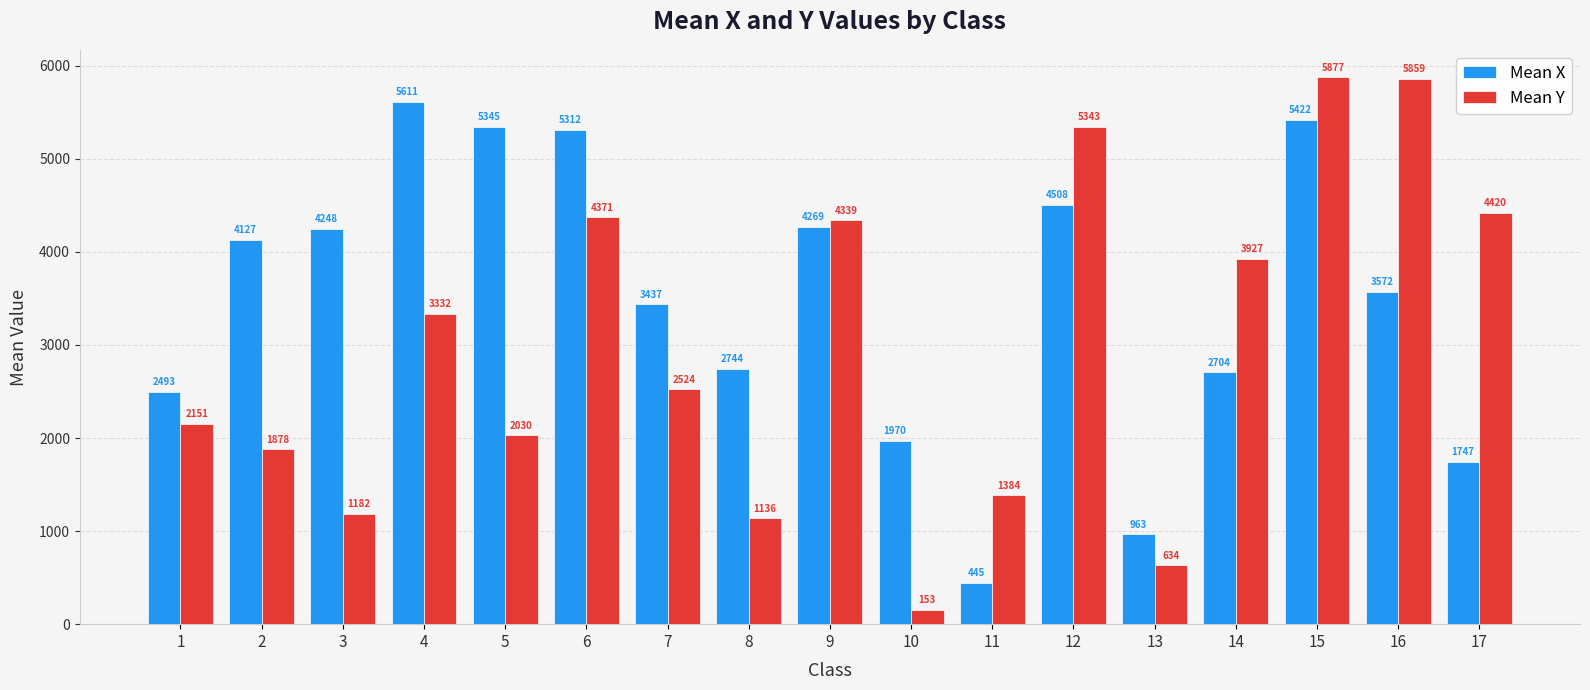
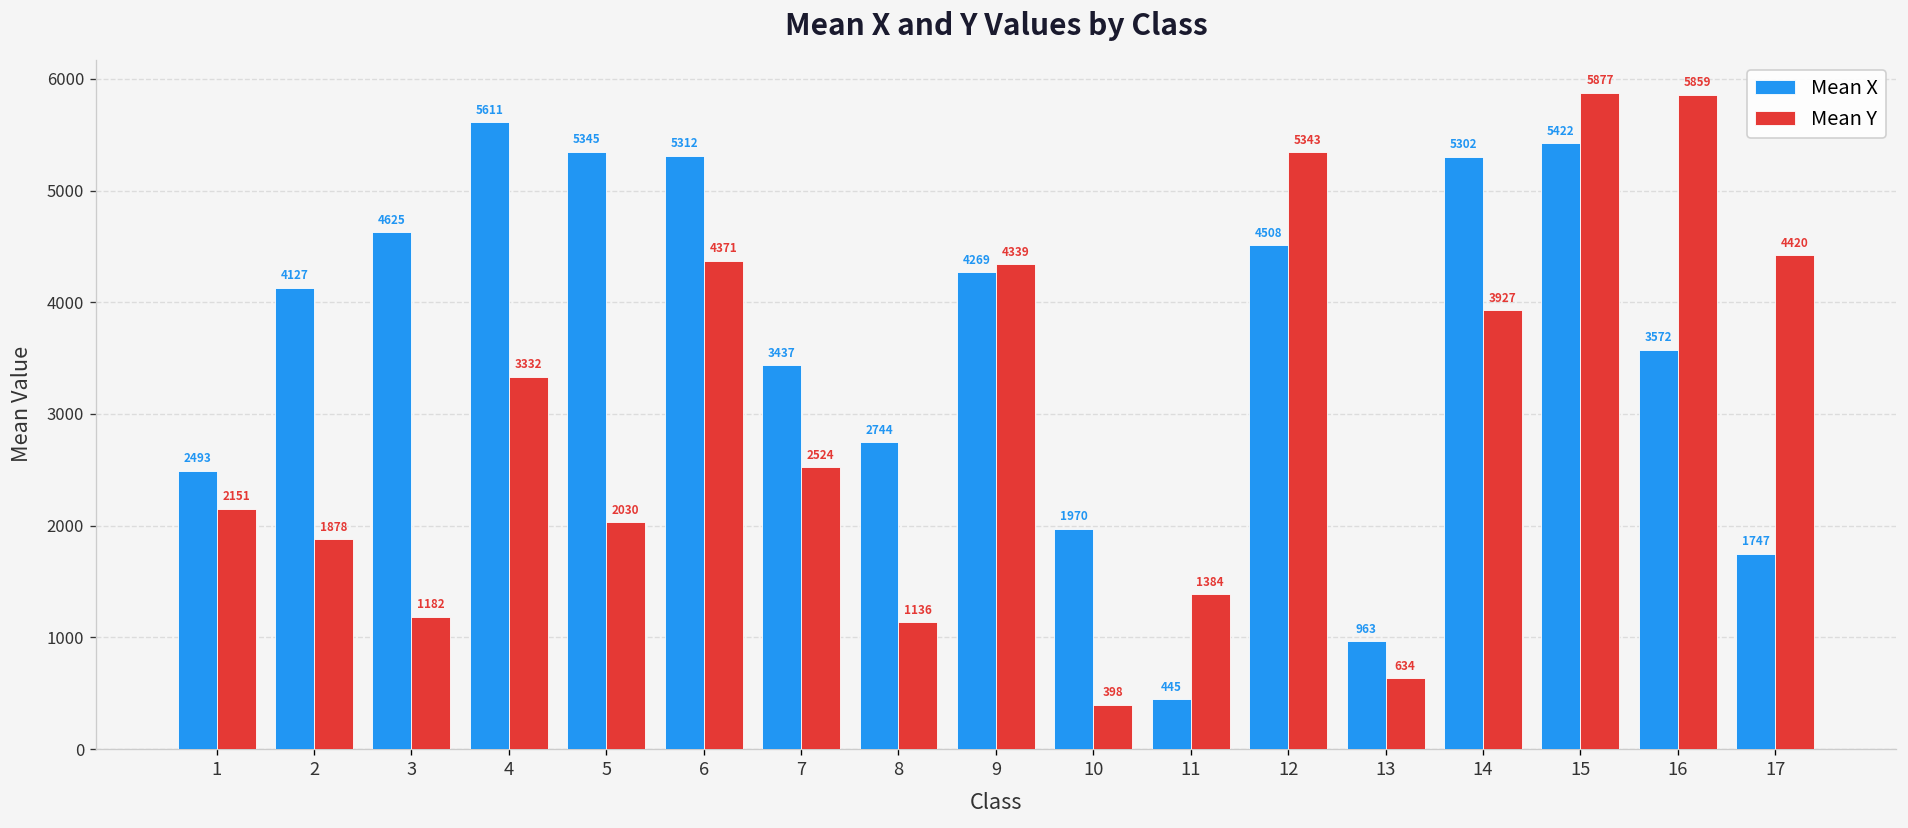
Mean X, 3: 4248 -> 4625
Mean Y, 10: 153 -> 398
Mean X, 14: 2704 -> 5302
